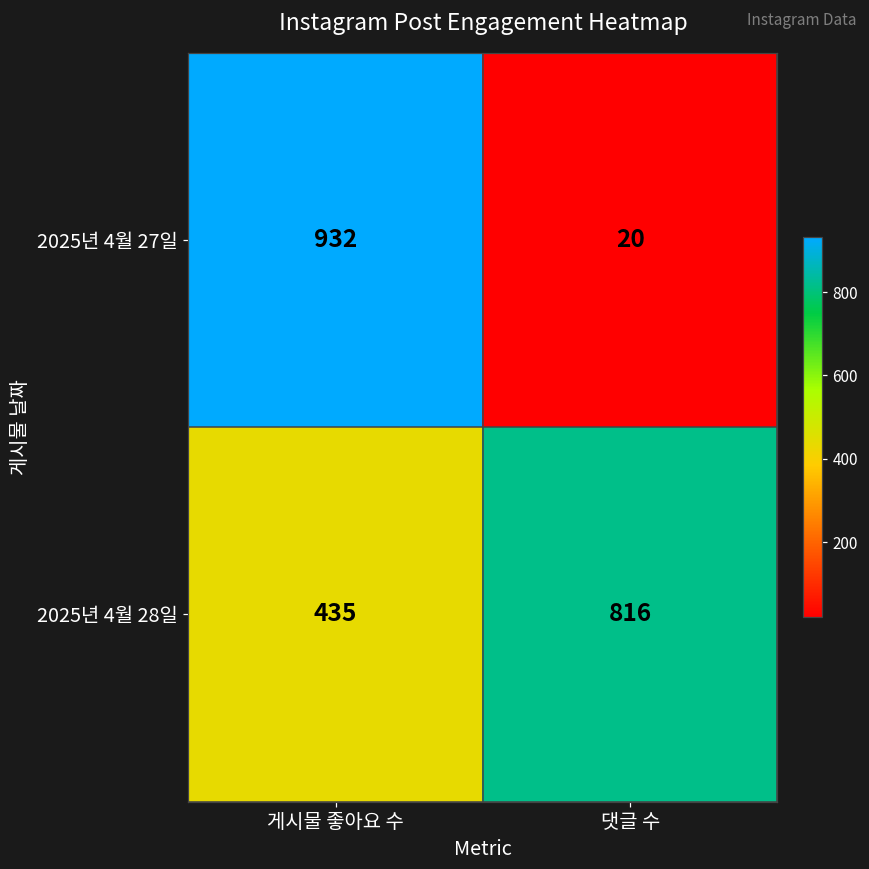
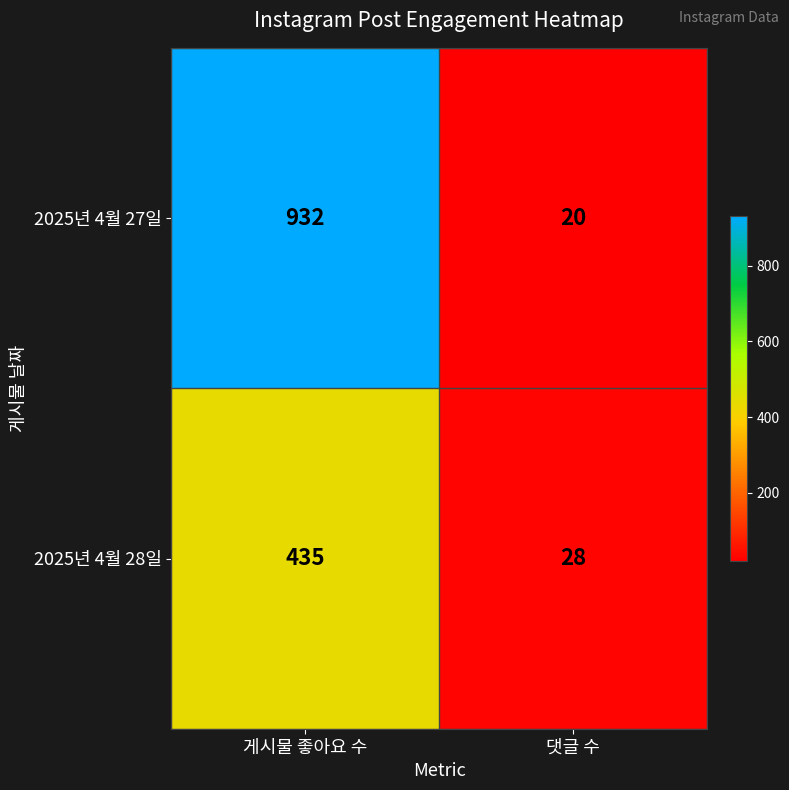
2025년 4월 28일, 댓글 수: 816 -> 28
